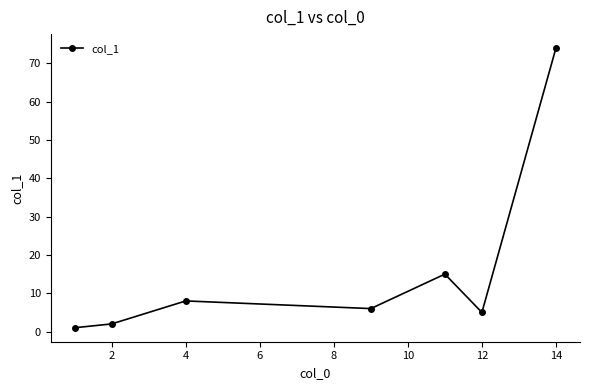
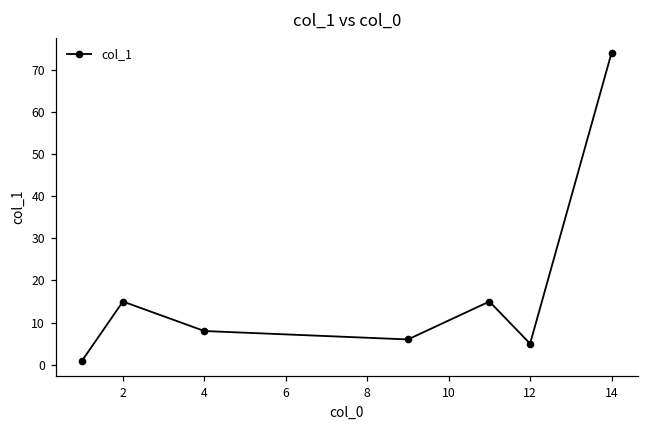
2: 2 -> 15
